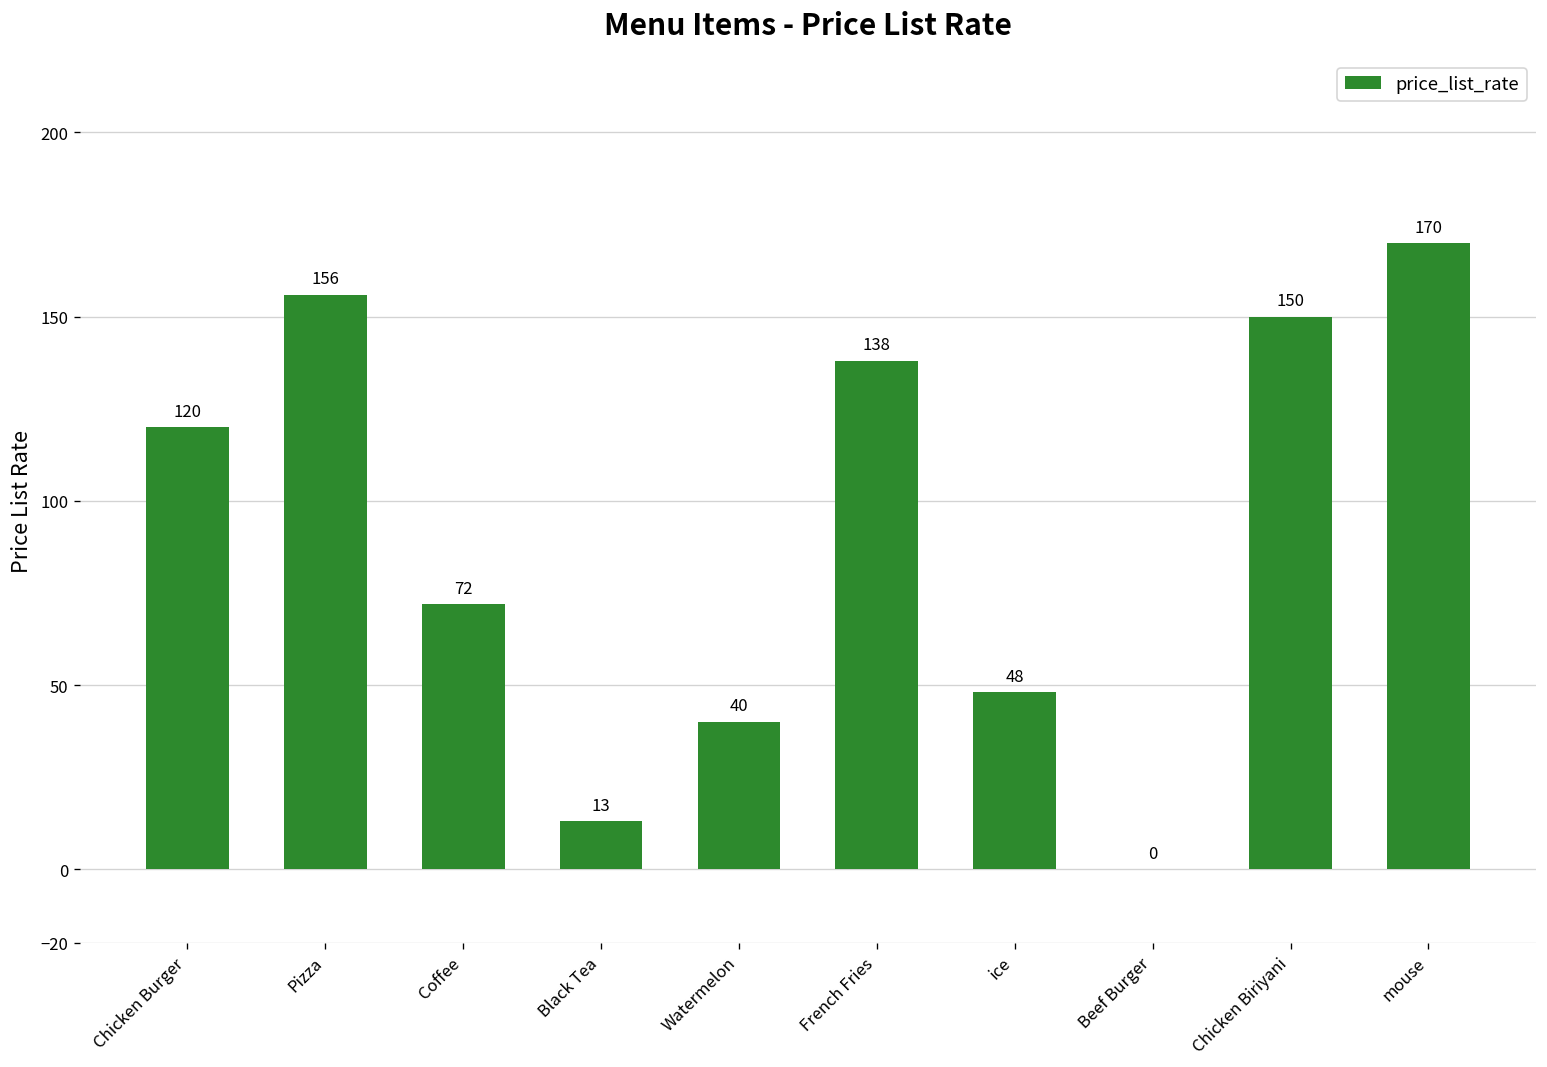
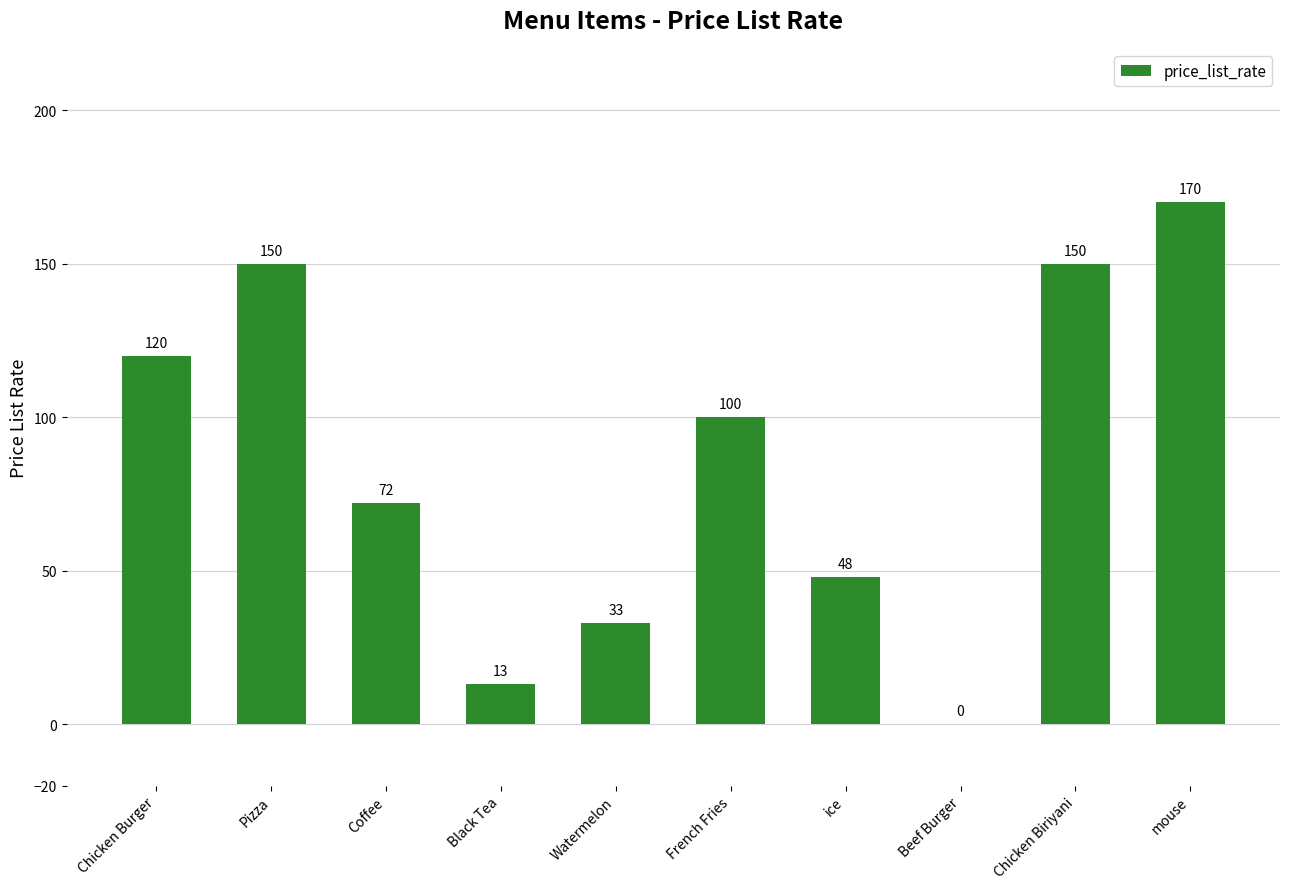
Pizza: 156 -> 150
Watermelon: 40 -> 33
French Fries: 138 -> 100
